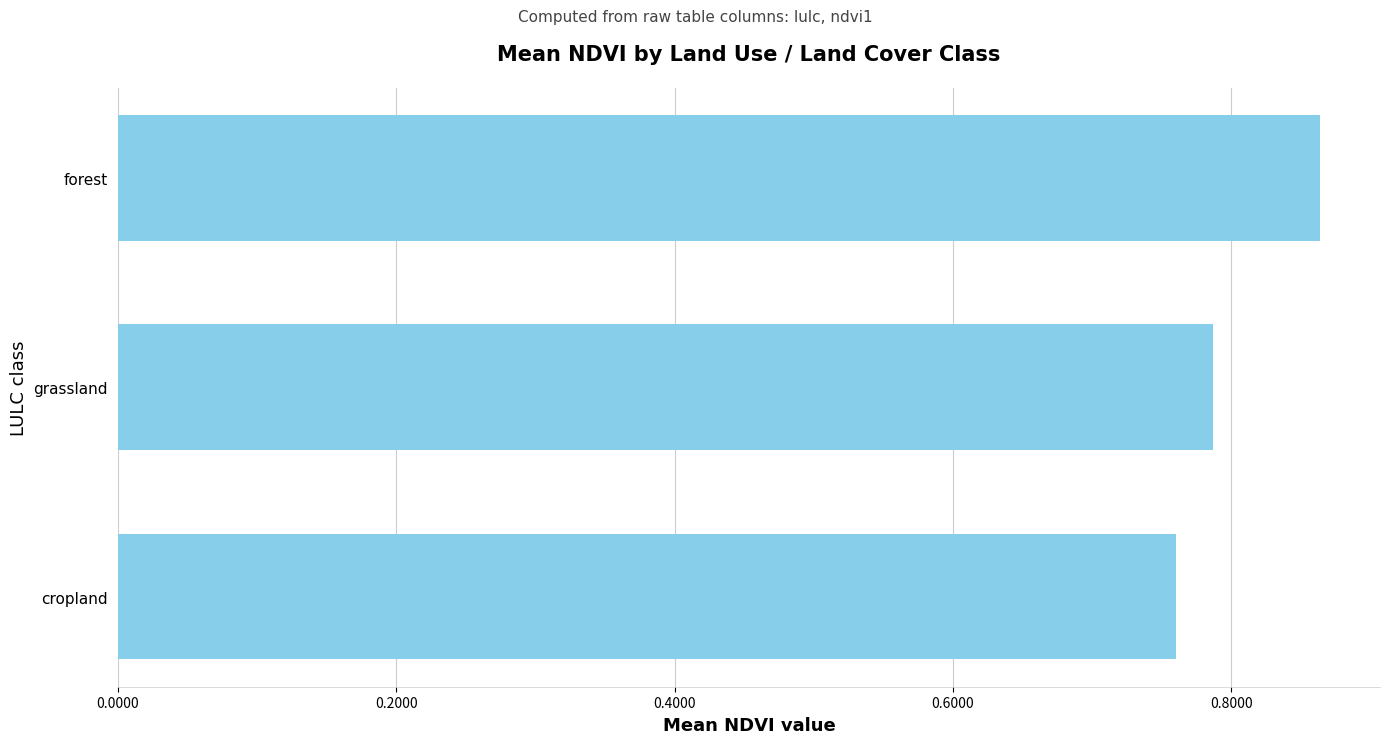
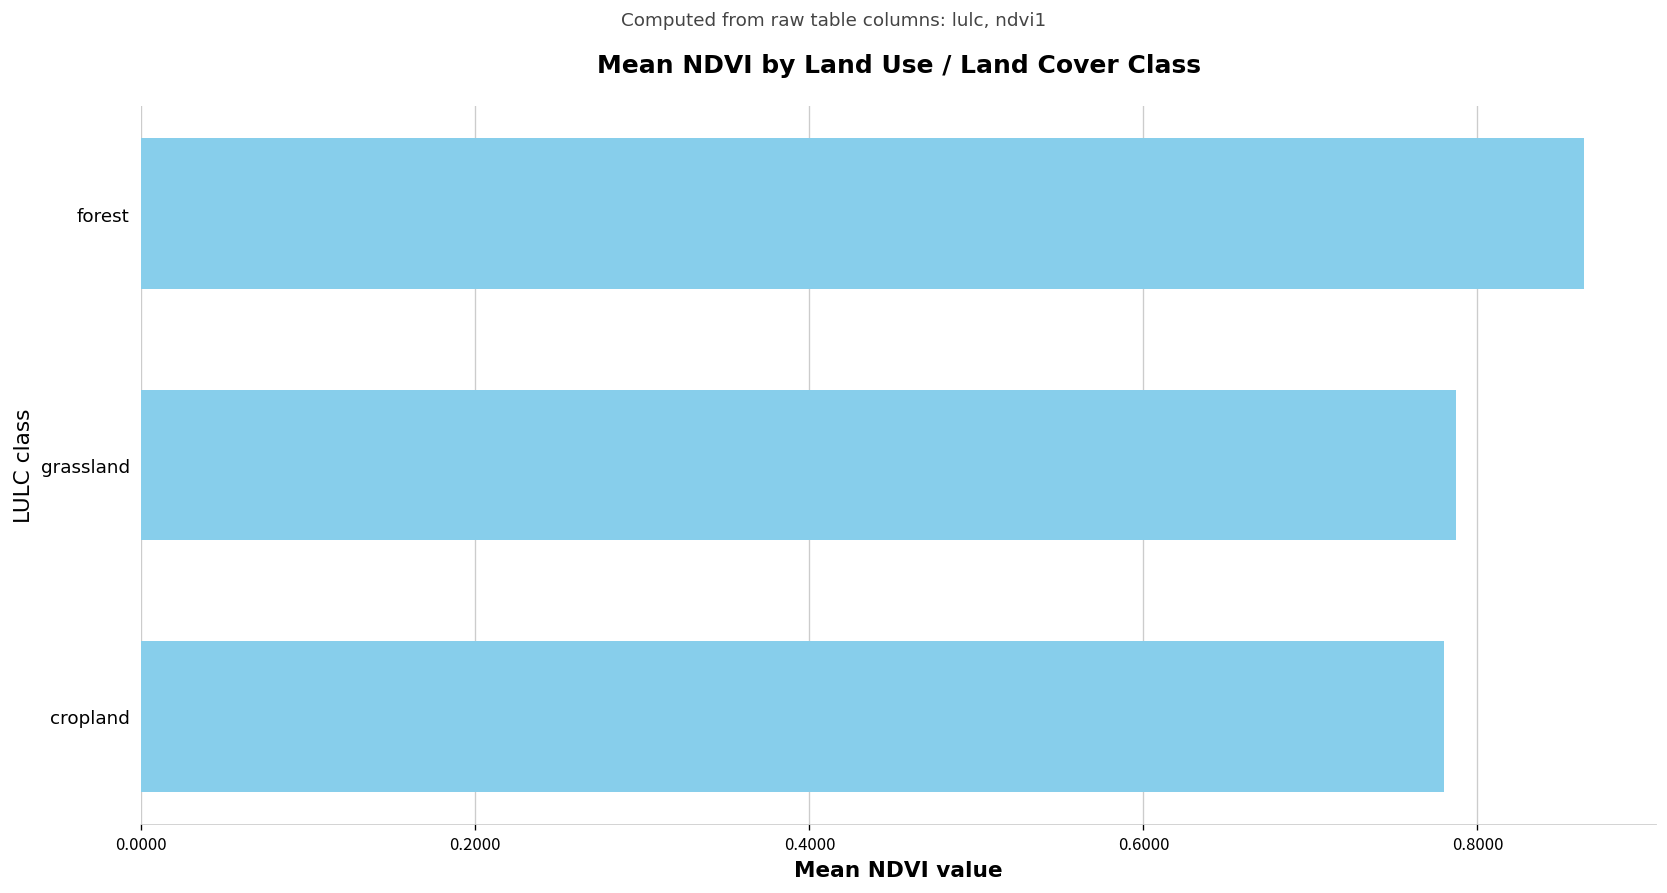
cropland: 0.76 -> 0.78
